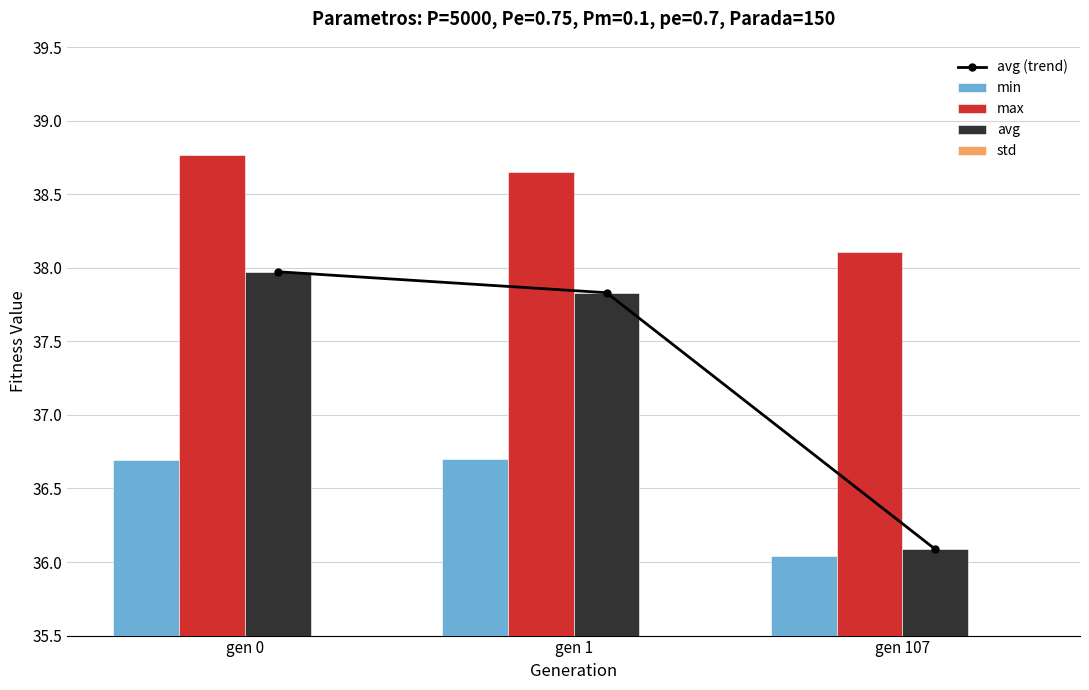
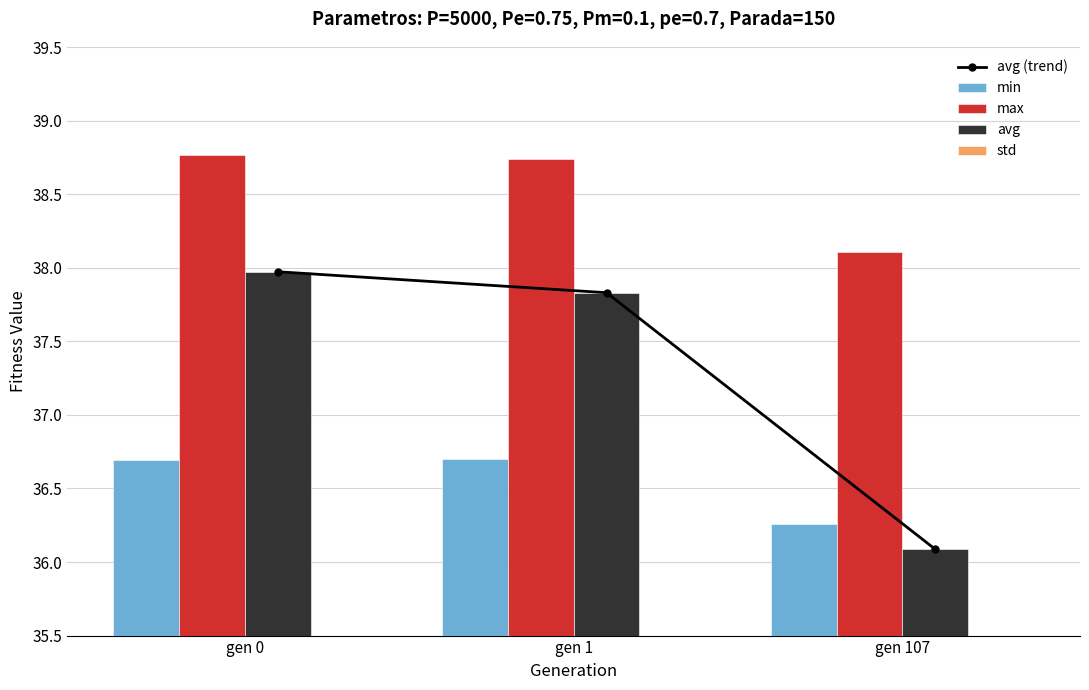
max, gen 1: 38.65 -> 38.74
min, gen 107: 36.04 -> 36.26
